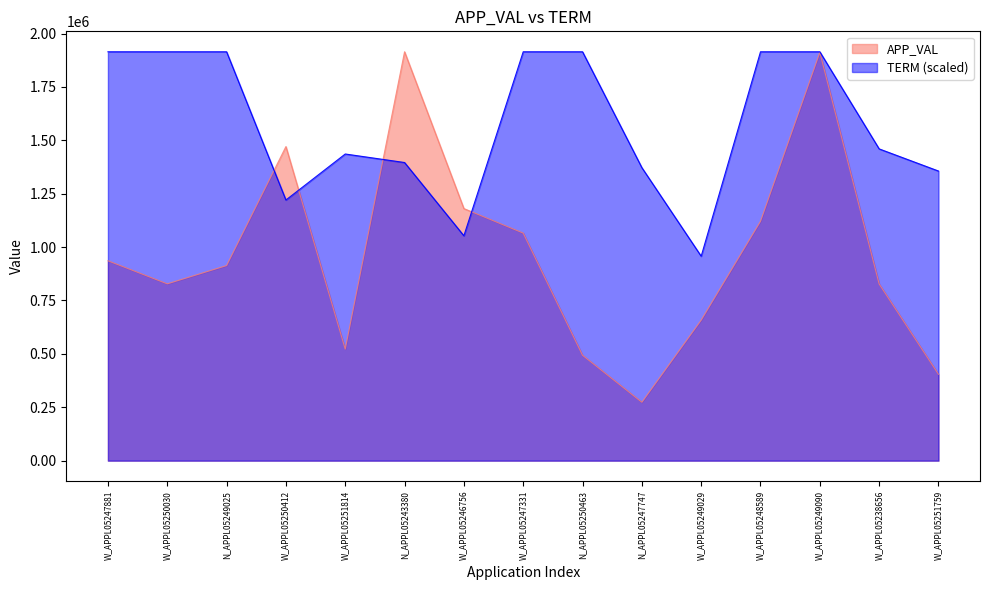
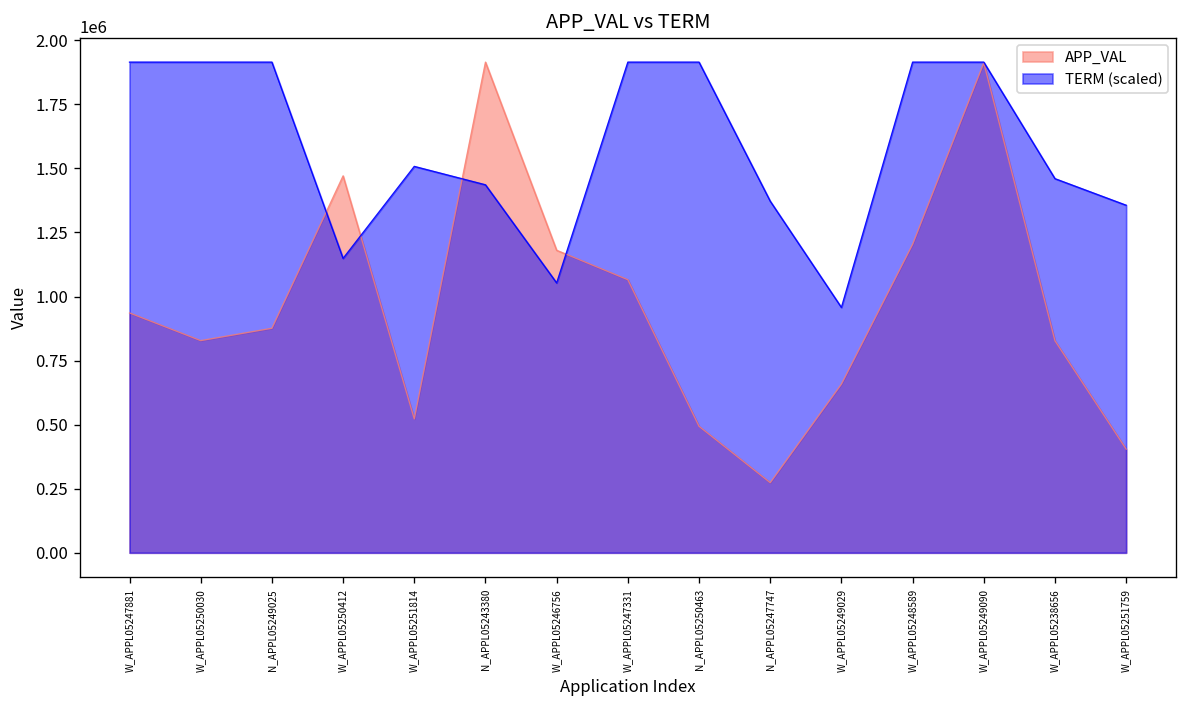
APP_VAL, N_APPL05249025: 910000 -> 880000
TERM (scaled), W_APPL05250412: 1220000 -> 1150000
TERM (scaled), W_APPL05251814: 1440000 -> 1510000
TERM (scaled), N_APPL05243380: 1400000 -> 1440000
APP_VAL, W_APPL05248589: 1120000 -> 1200000
